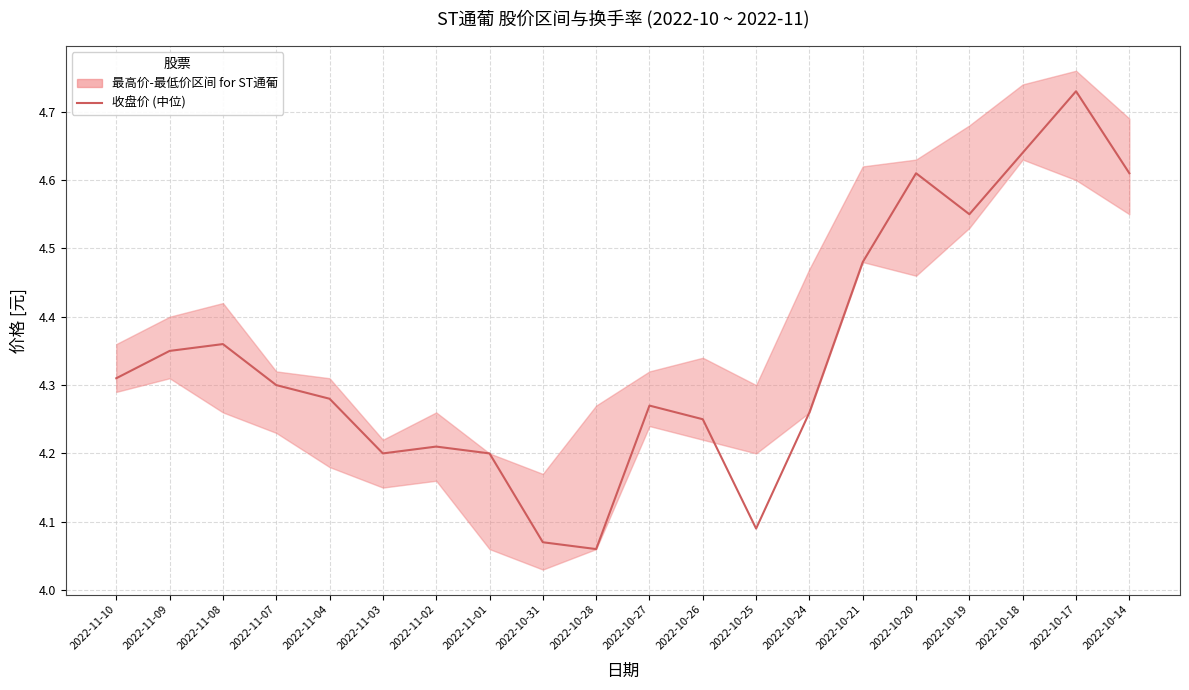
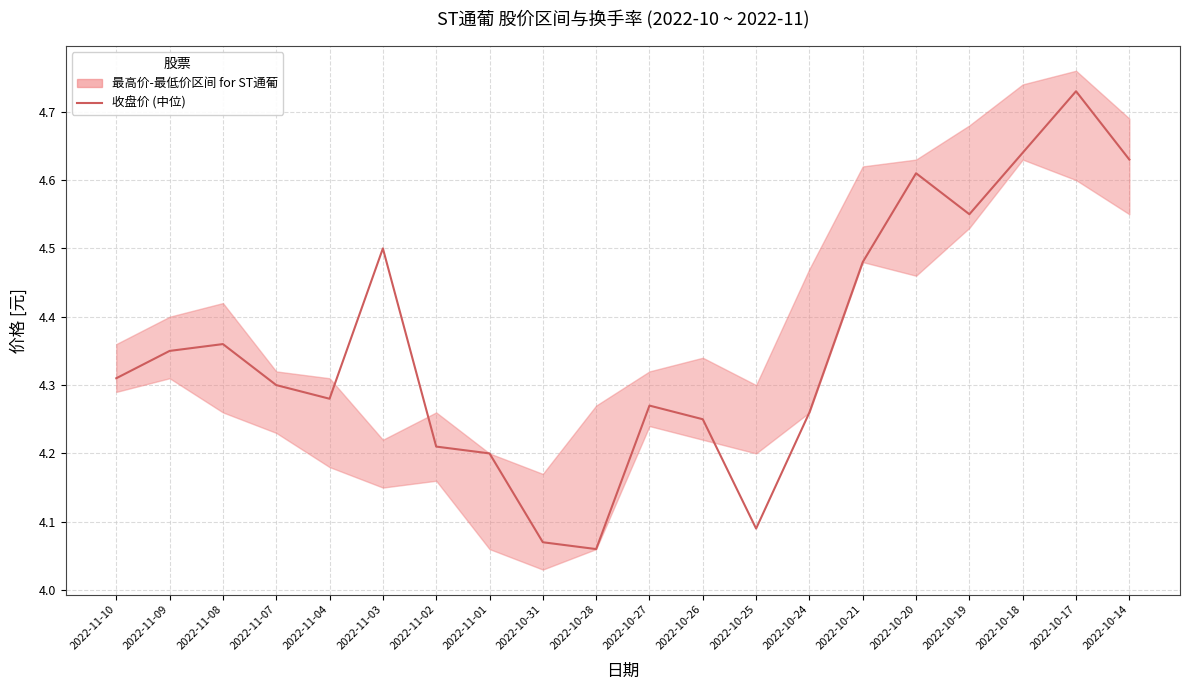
收盘价 (中位), 2022-11-03: 4.2 -> 4.5
收盘价 (中位), 2022-10-14: 4.61 -> 4.63
